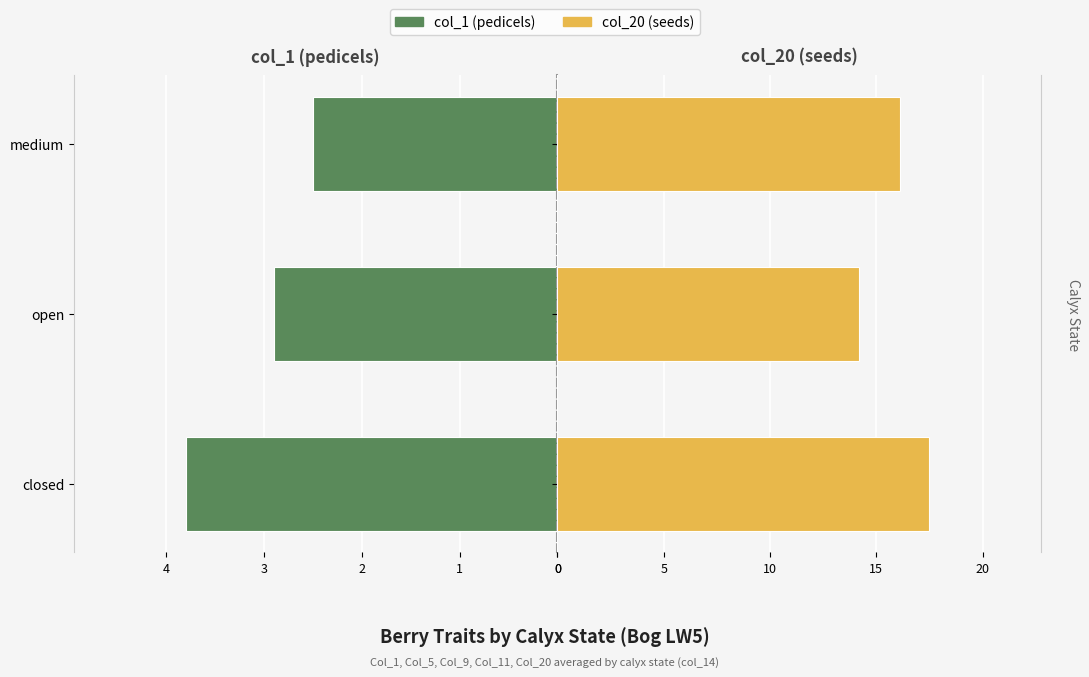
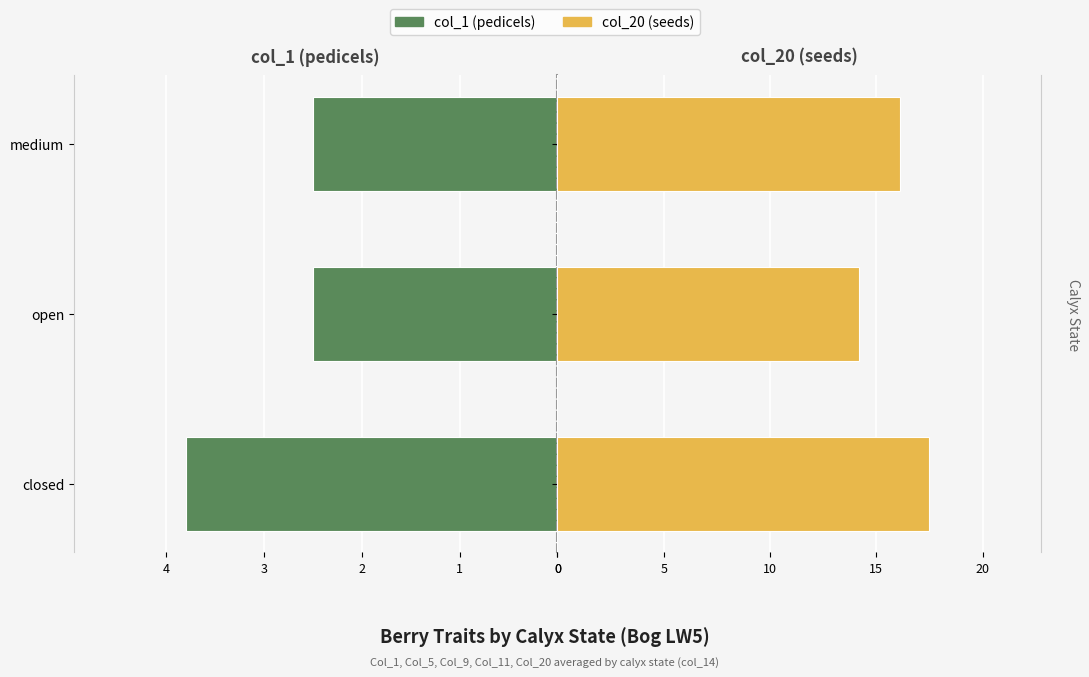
col_1 (pedicels), open: 2.9 -> 2.5
